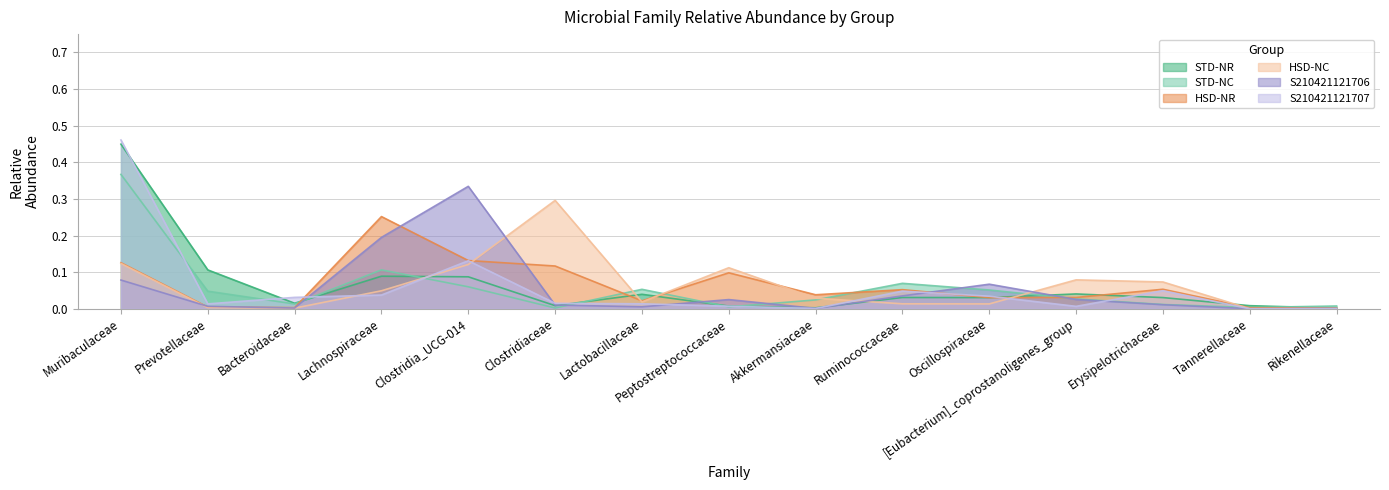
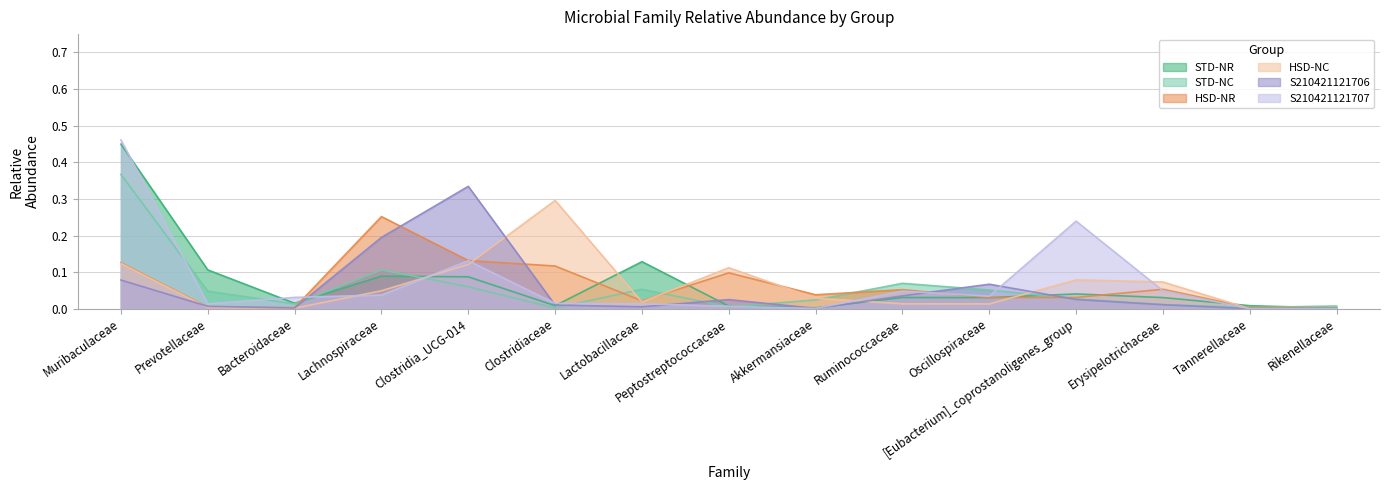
STD-NR, Lactobacillaceae: 0.04 -> 0.13
S210421121707, [Eubacterium]_coprostanoligenes_group: 0.01 -> 0.24
